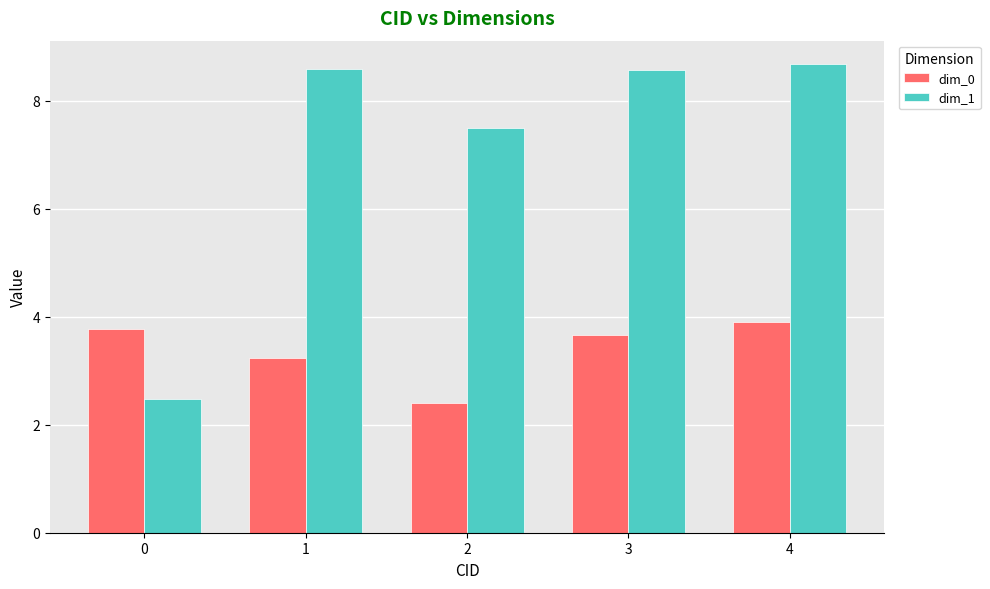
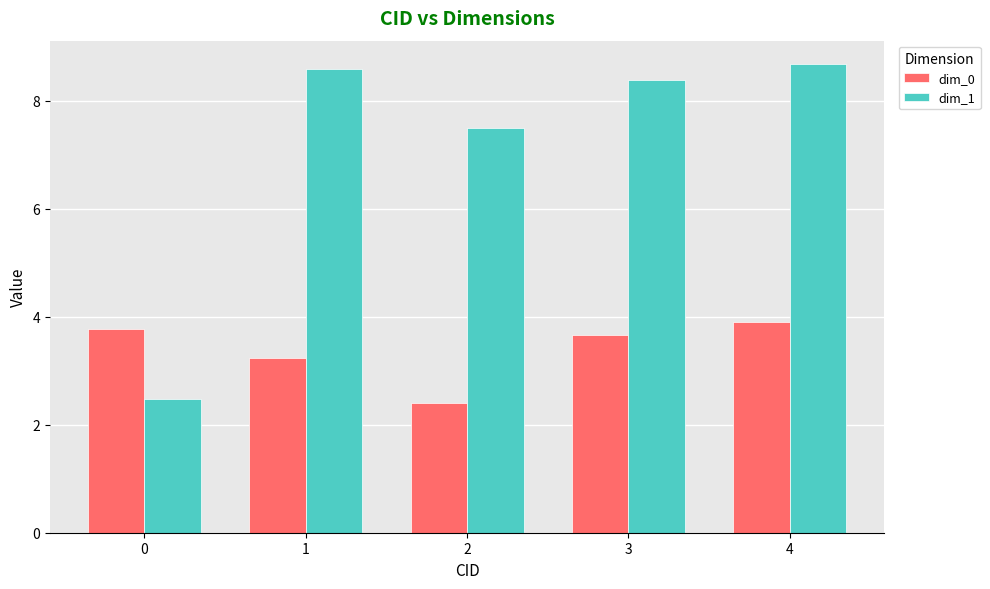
dim_1, 3: 8.6 -> 8.4
